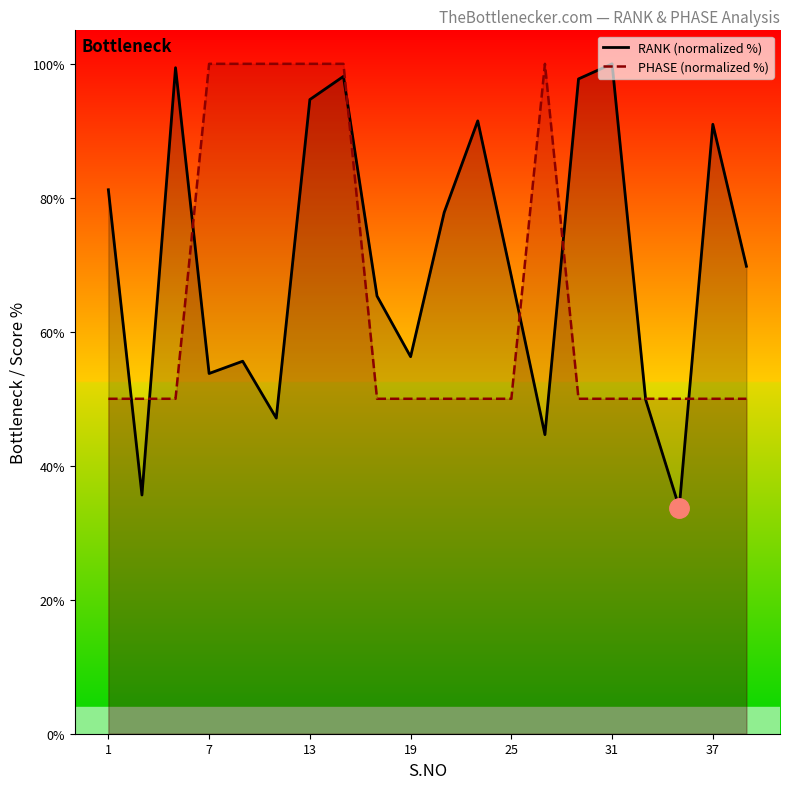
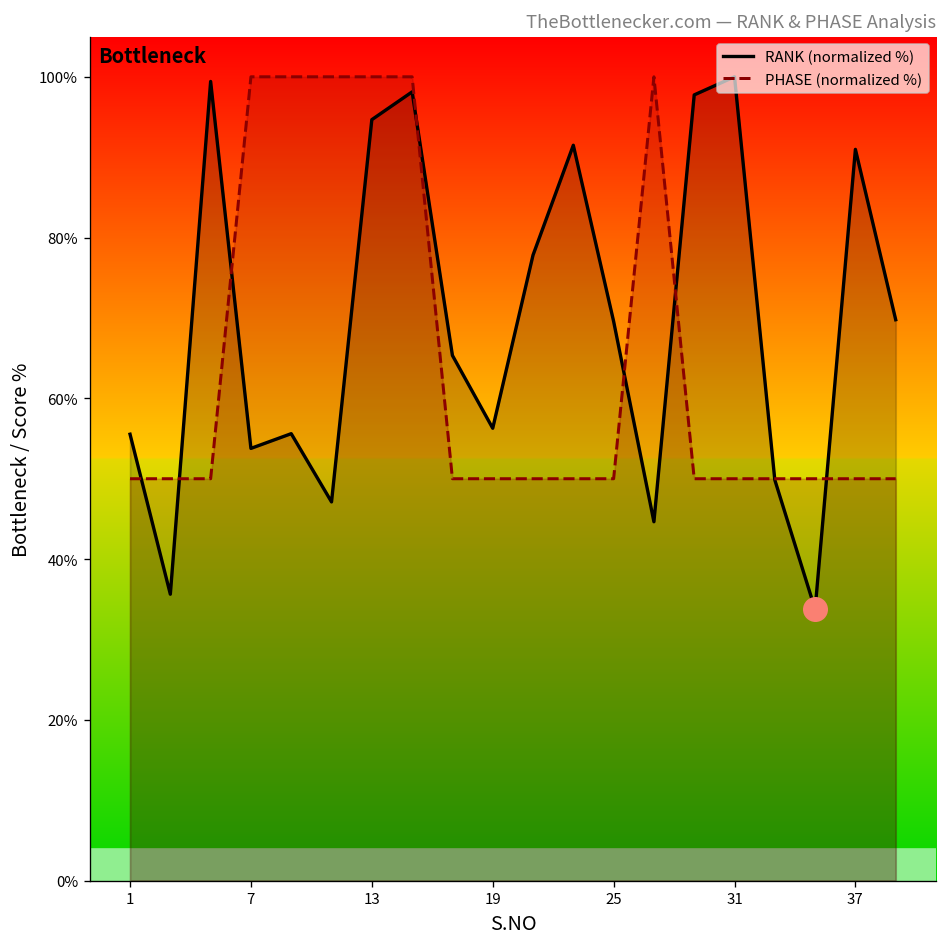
RANK (normalized %), 1: 81% -> 56%
RANK (normalized %), 25: 68% -> 70%
